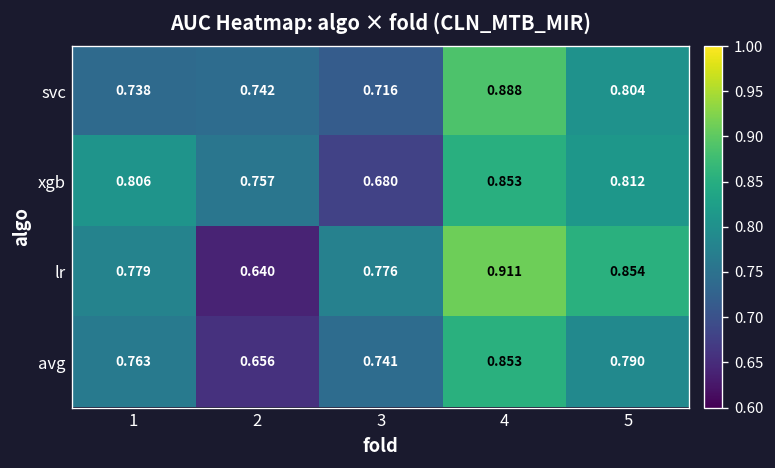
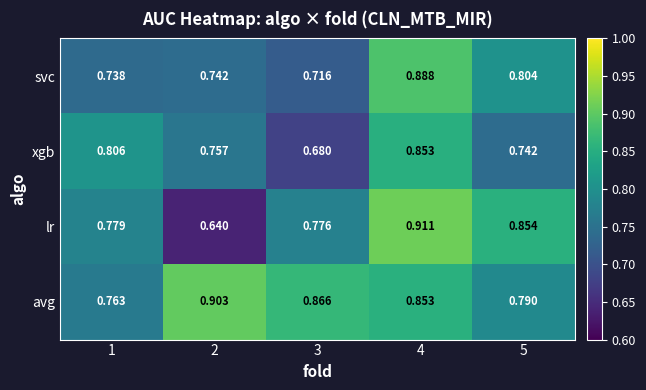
xgb, 5: 0.812 -> 0.742
avg, 2: 0.656 -> 0.903
avg, 3: 0.741 -> 0.866
